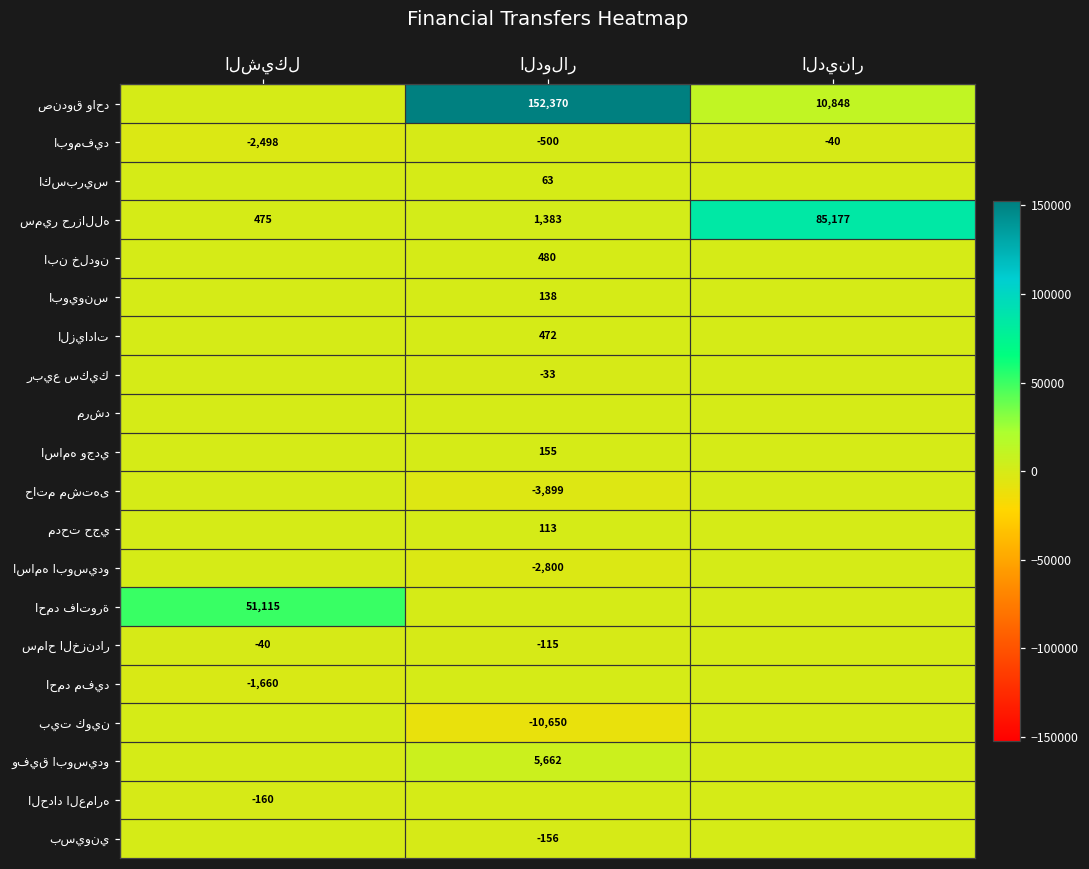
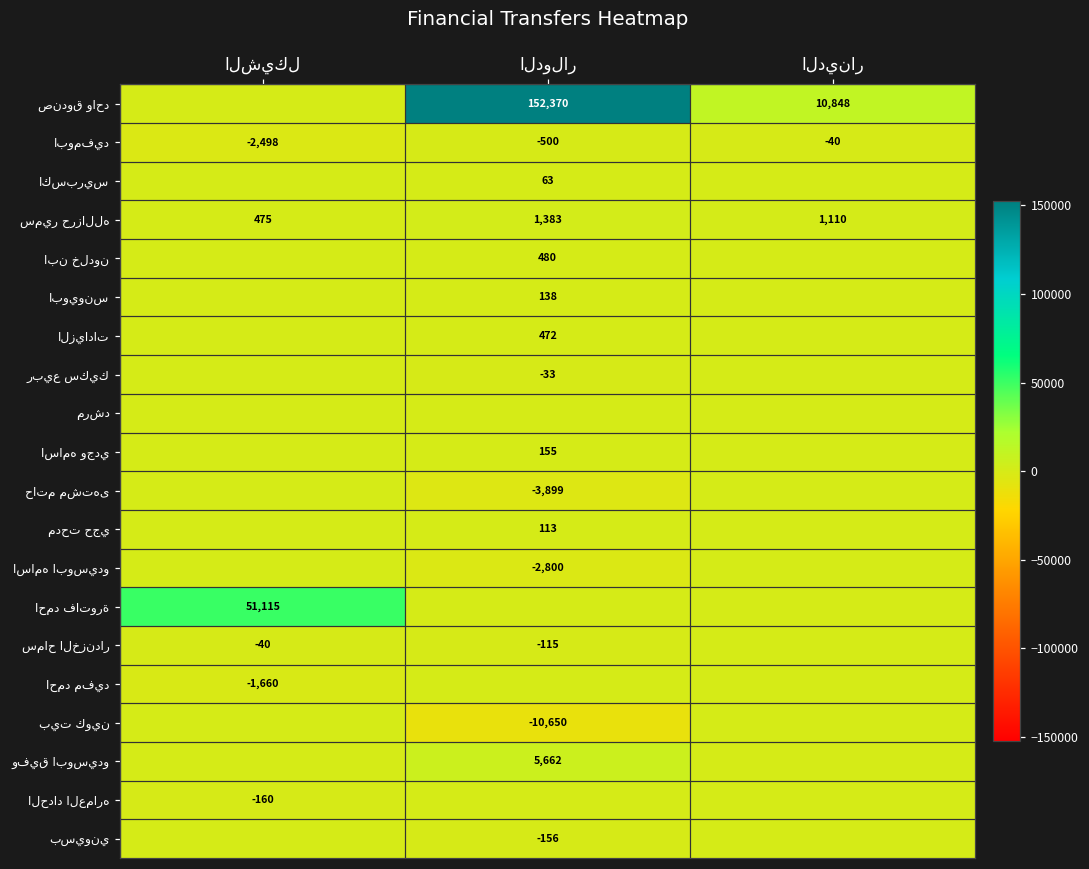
سمير حرزالله, الدينار: 85,177 -> 1,110
